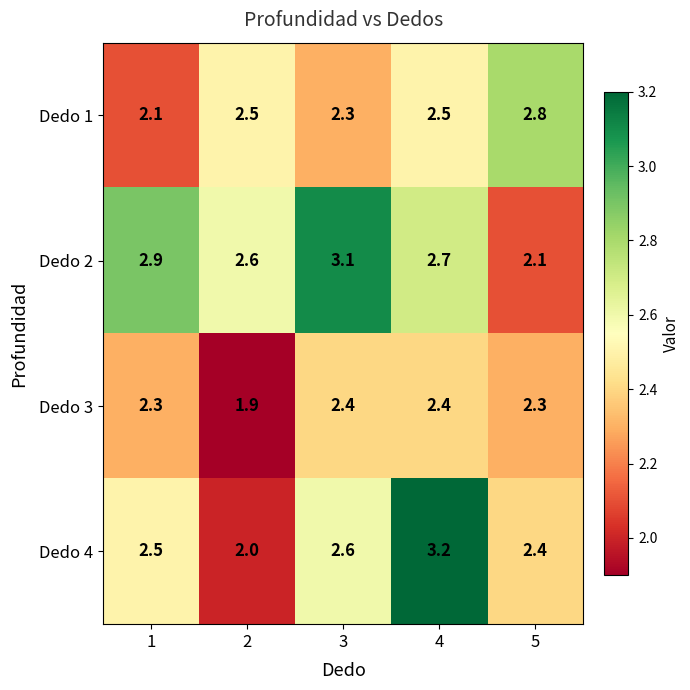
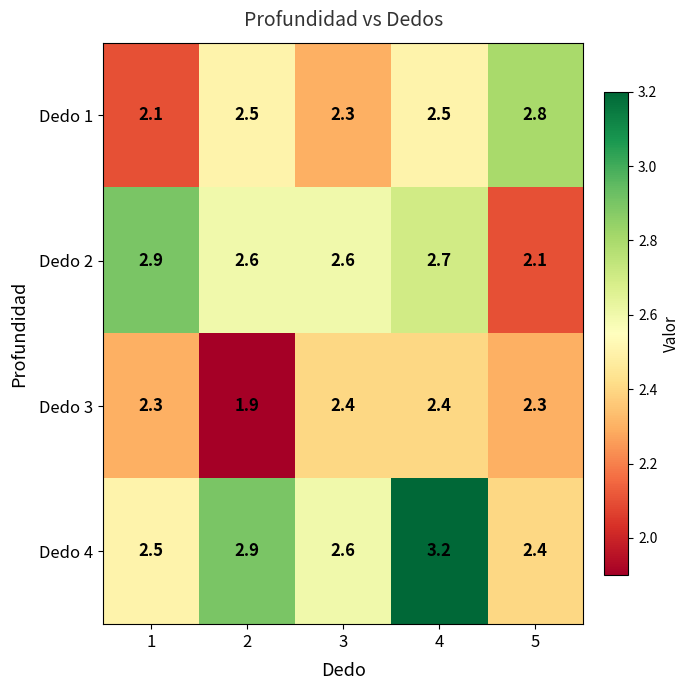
Dedo 2, 3: 3.1 -> 2.6
Dedo 4, 2: 2.0 -> 2.9
